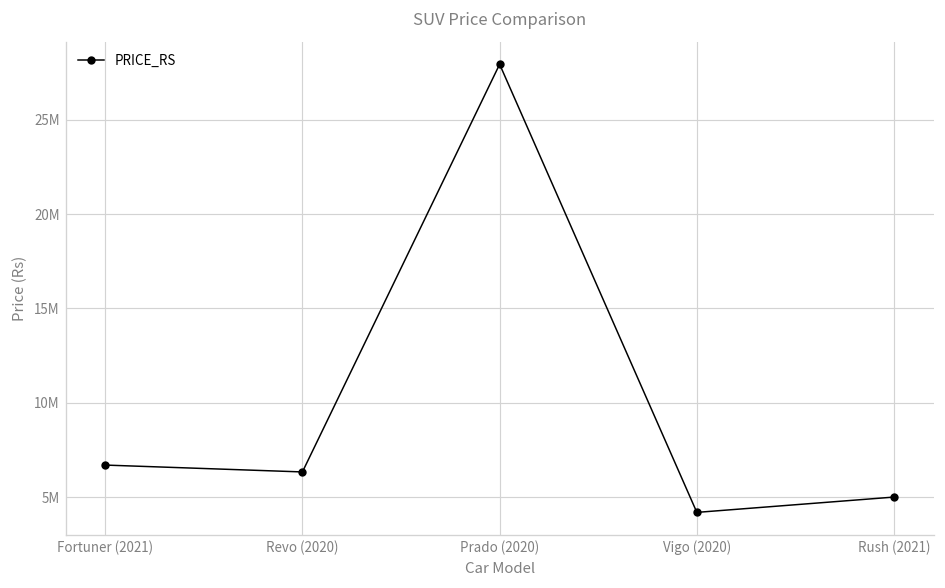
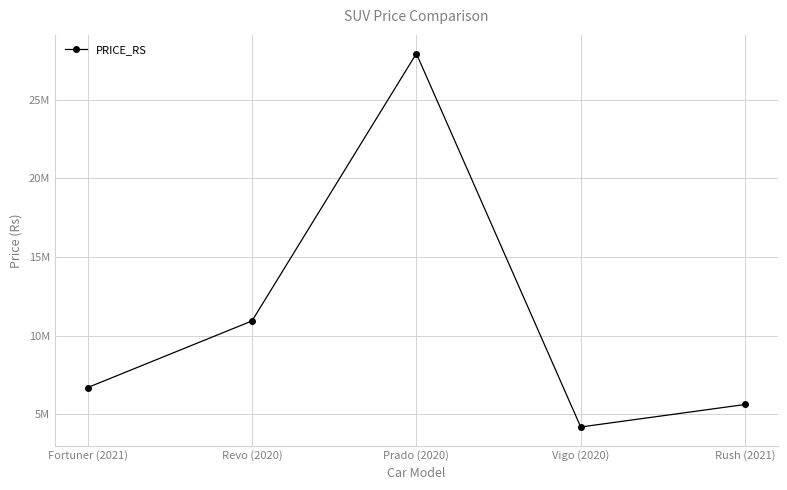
Revo (2020): 6300000 -> 10900000
Rush (2021): 5000000 -> 5600000
